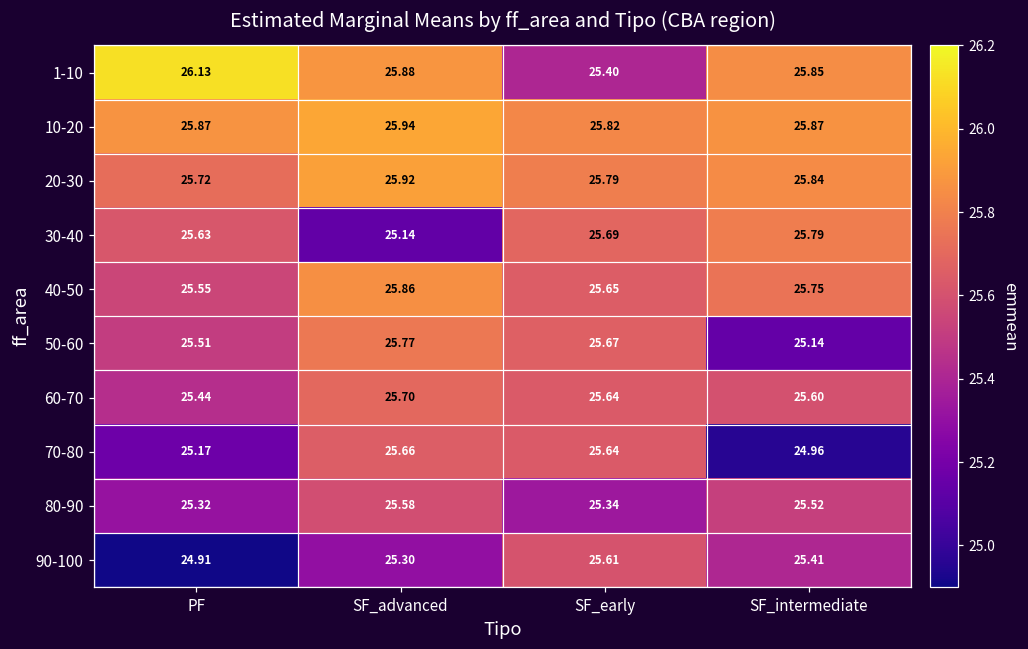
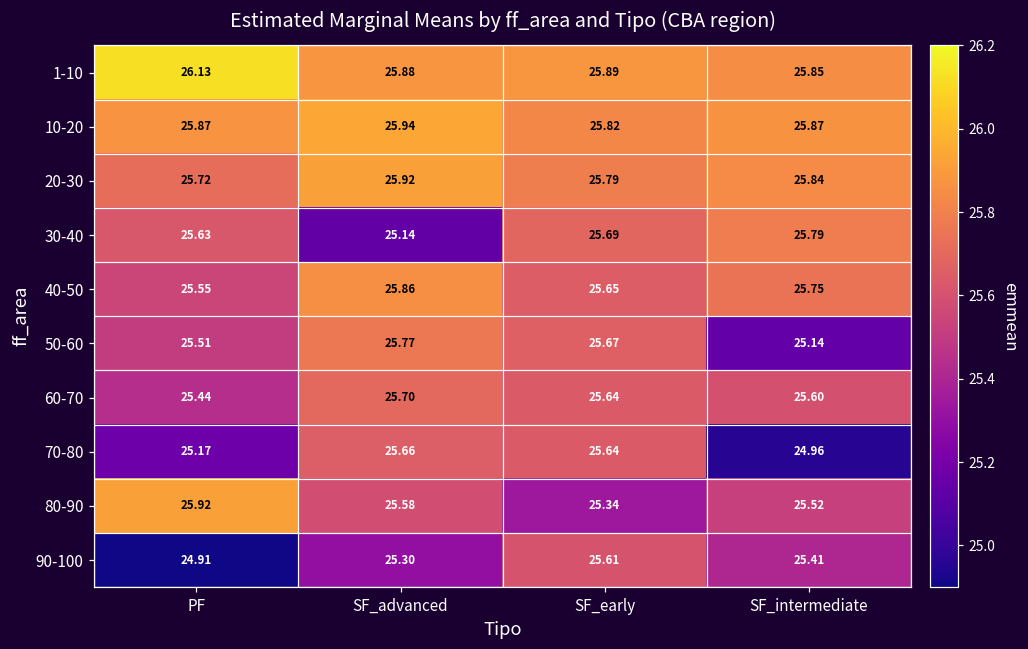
1-10, SF_early: 25.40 -> 25.89
80-90, PF: 25.32 -> 25.92
